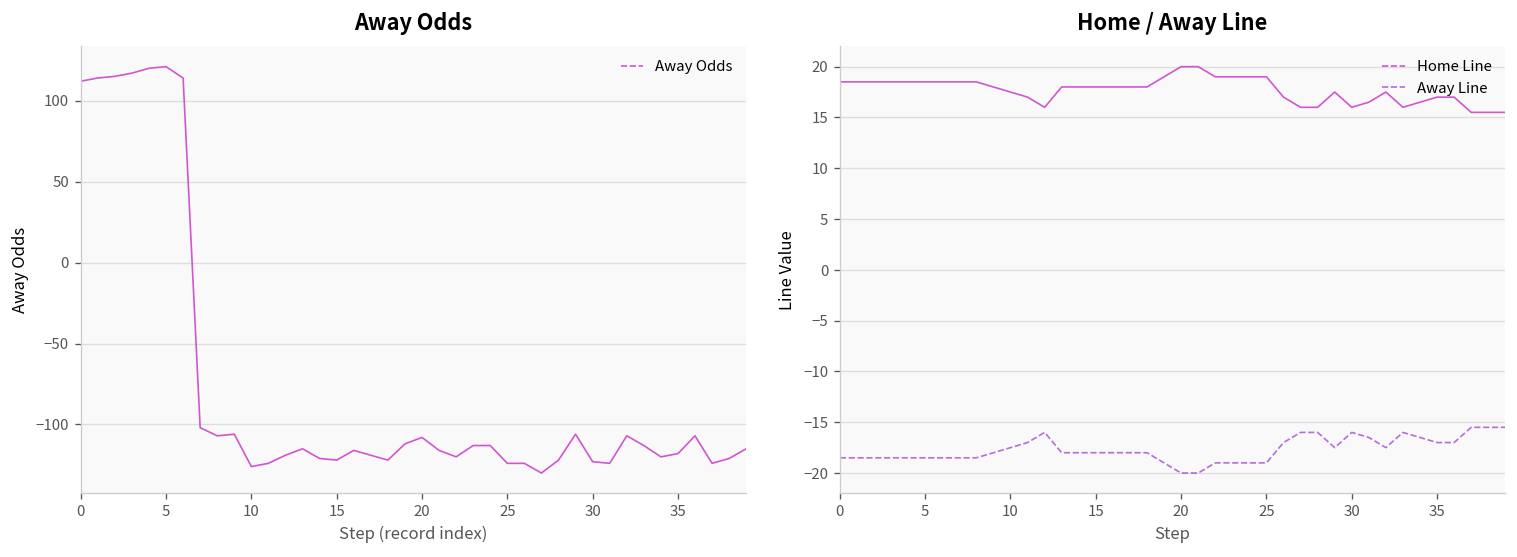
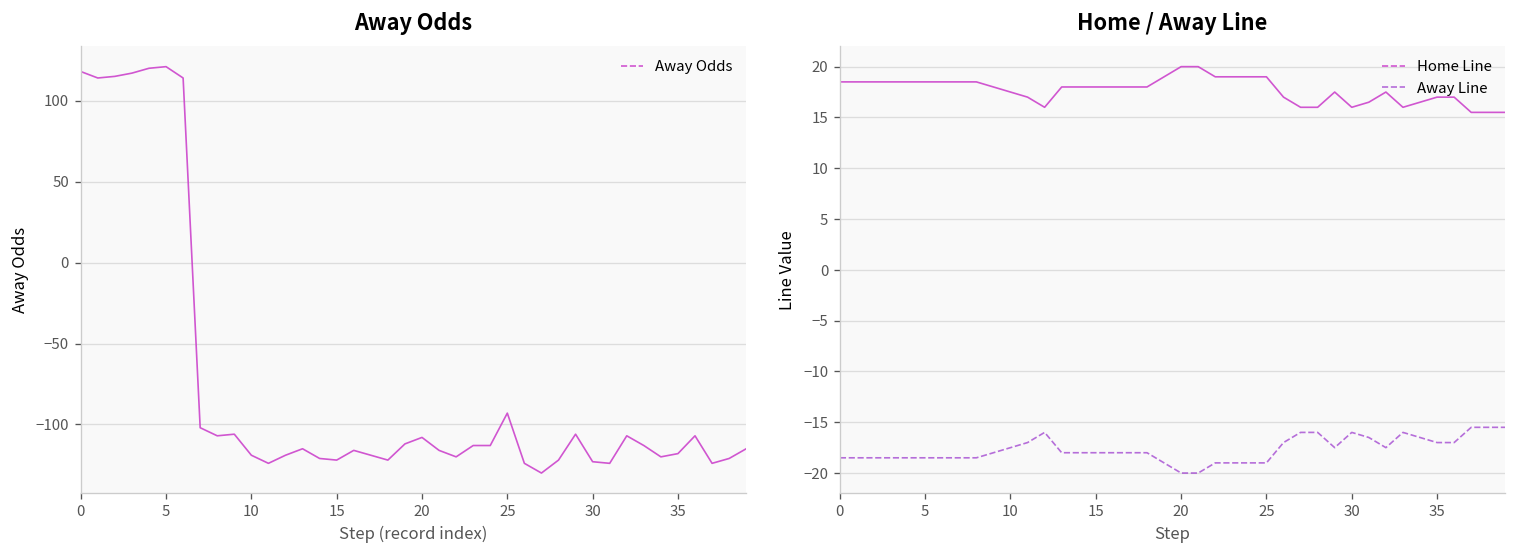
Away Odds, 0: 112 -> 118
Away Odds, 10: -126 -> -119
Away Odds, 25: -124 -> -93
